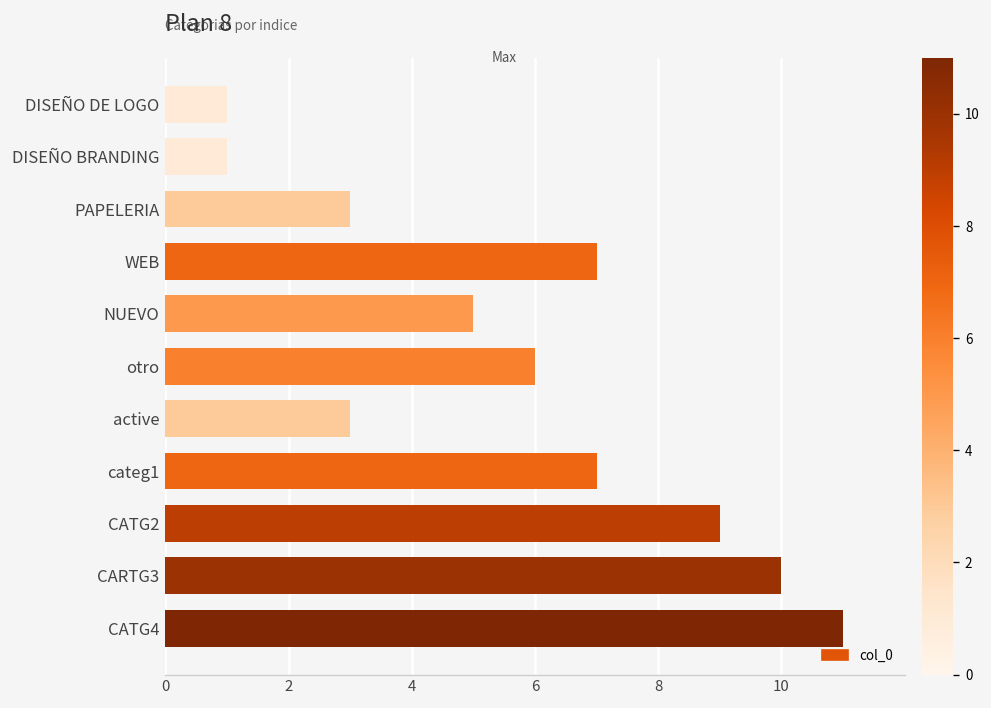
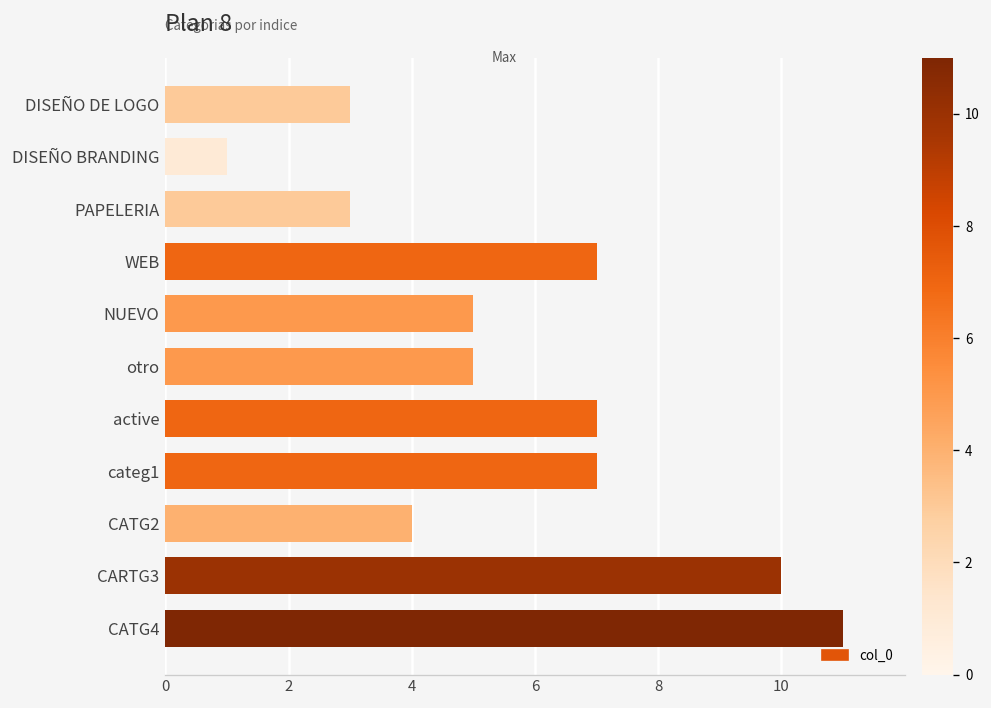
DISEÑO DE LOGO: 1 -> 3
otro: 6 -> 5
active: 3 -> 7
CATG2: 9 -> 4
